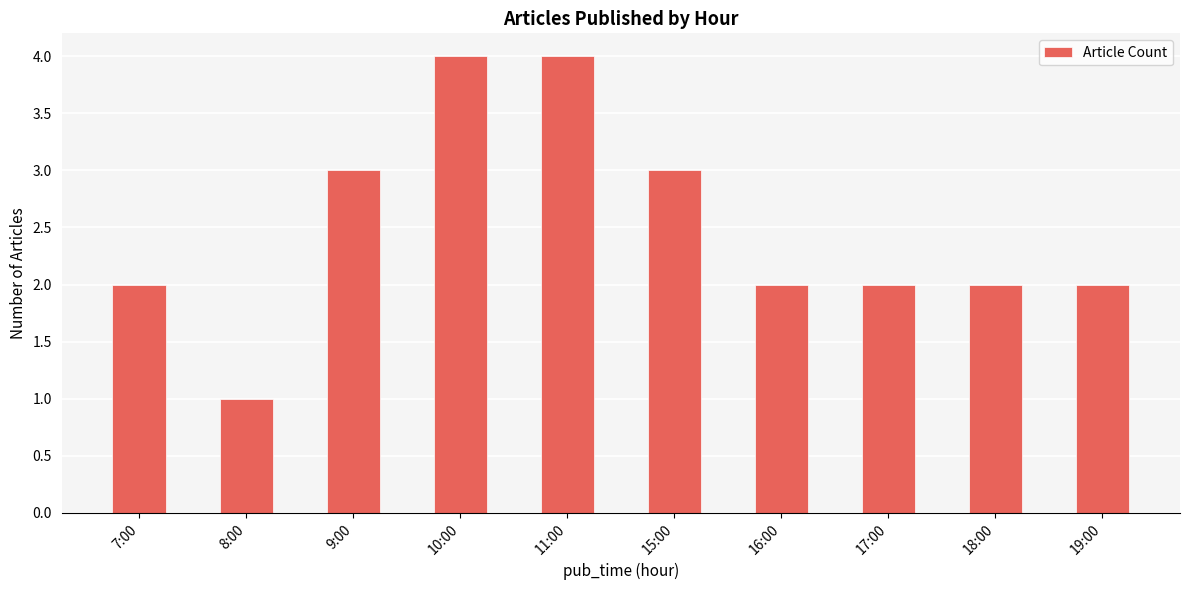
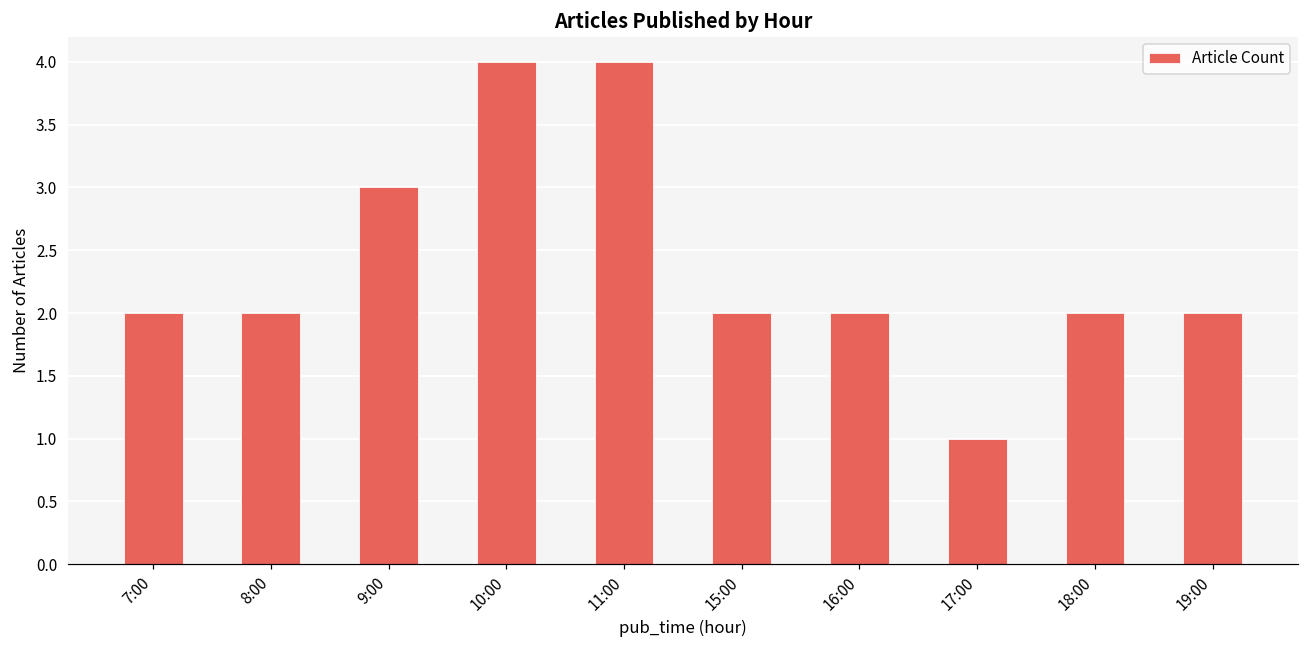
8:00: 1 -> 2
15:00: 3 -> 2
17:00: 2 -> 1
